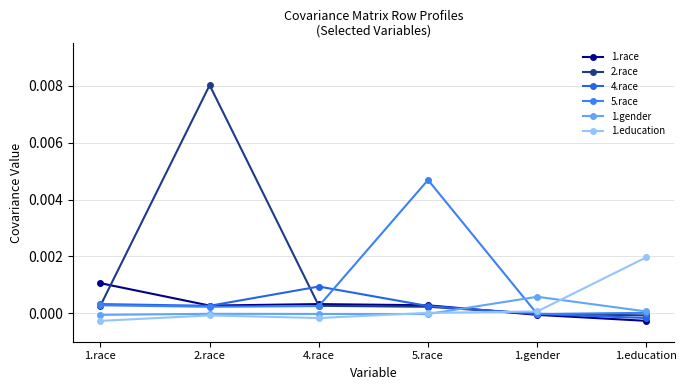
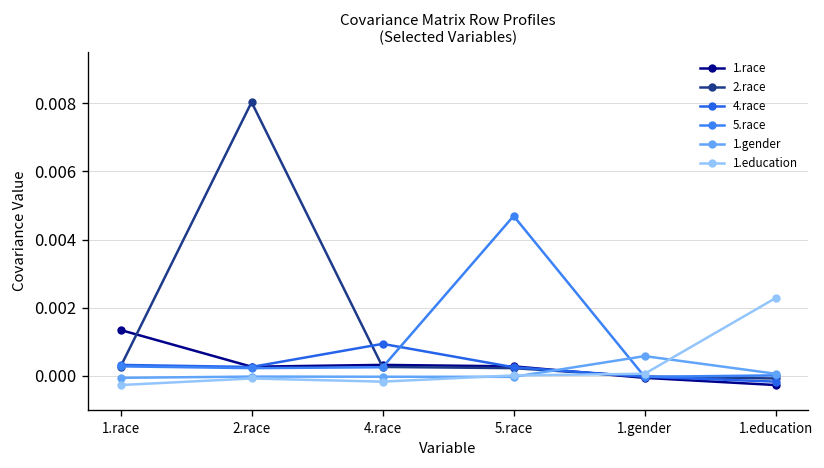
1.race, 1.race: 0.0011 -> 0.0013
1.education, 1.education: 0.0020 -> 0.0023
